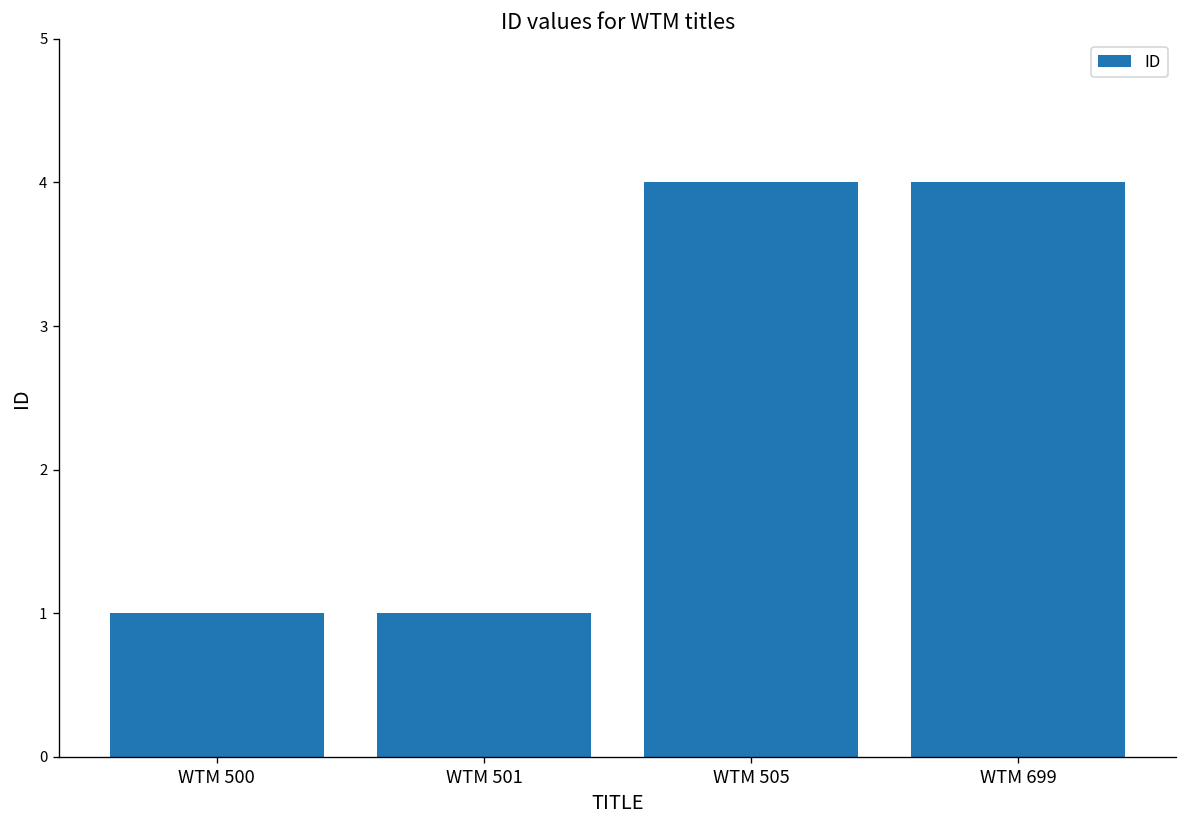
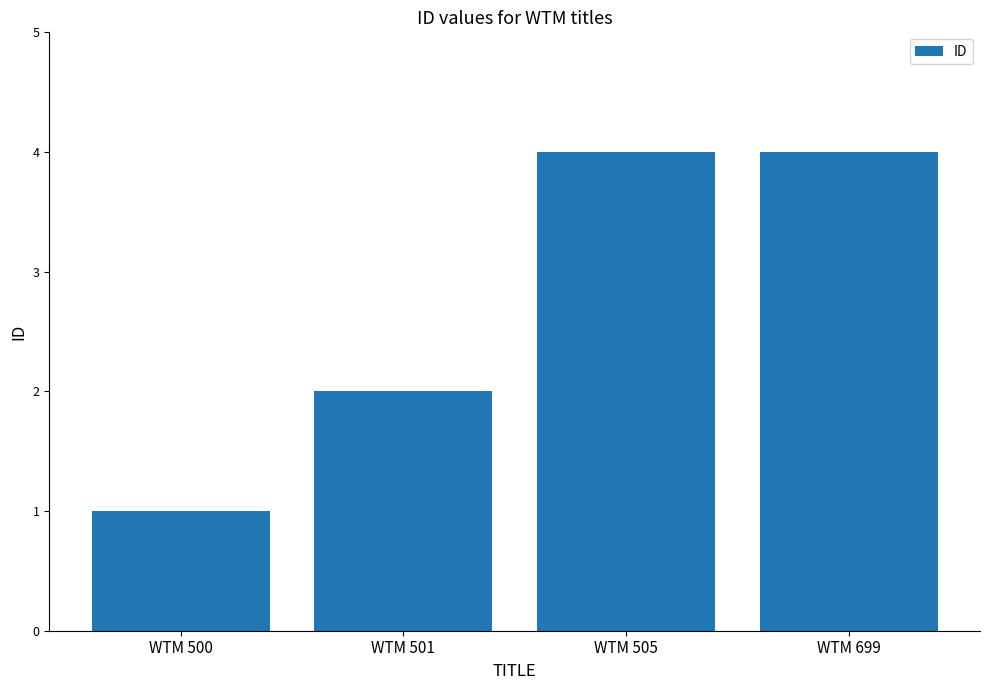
WTM 501: 1 -> 2
